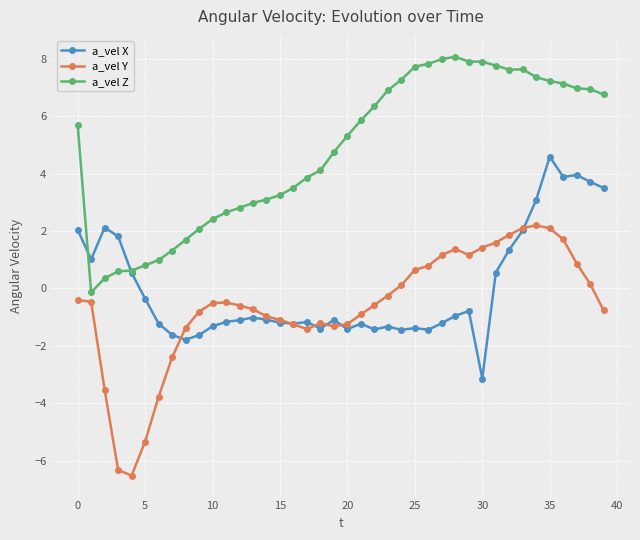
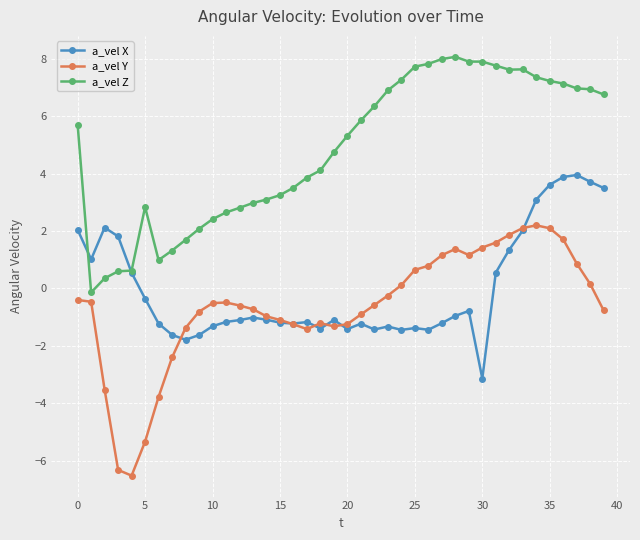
a_vel Z, 5: 0.8 -> 2.8
a_vel X, 35: 4.6 -> 3.6
